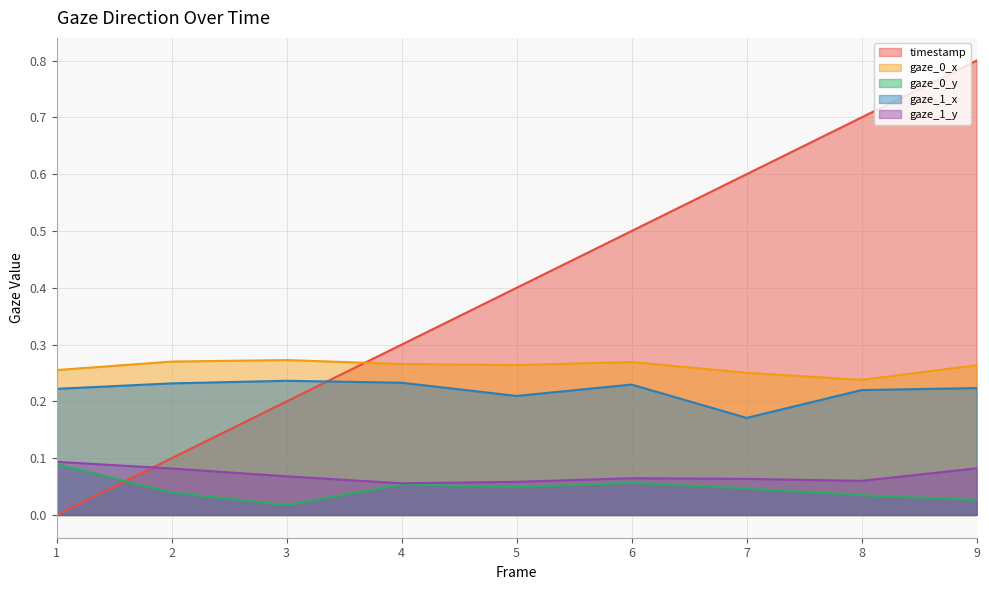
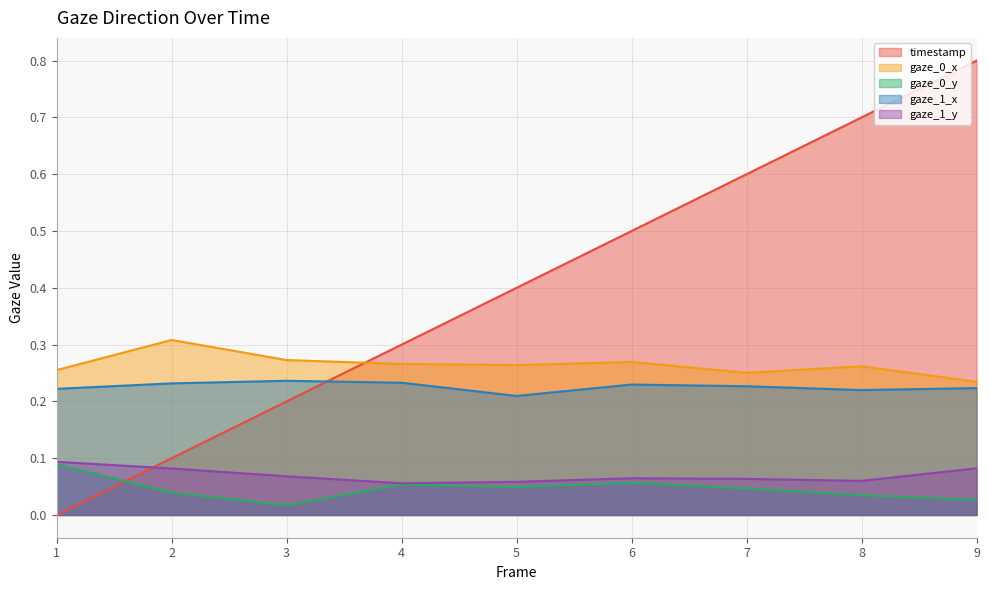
gaze_0_x, 2: 0.27 -> 0.31
gaze_1_x, 7: 0.17 -> 0.23
gaze_0_x, 8: 0.24 -> 0.26
gaze_0_x, 9: 0.26 -> 0.23
